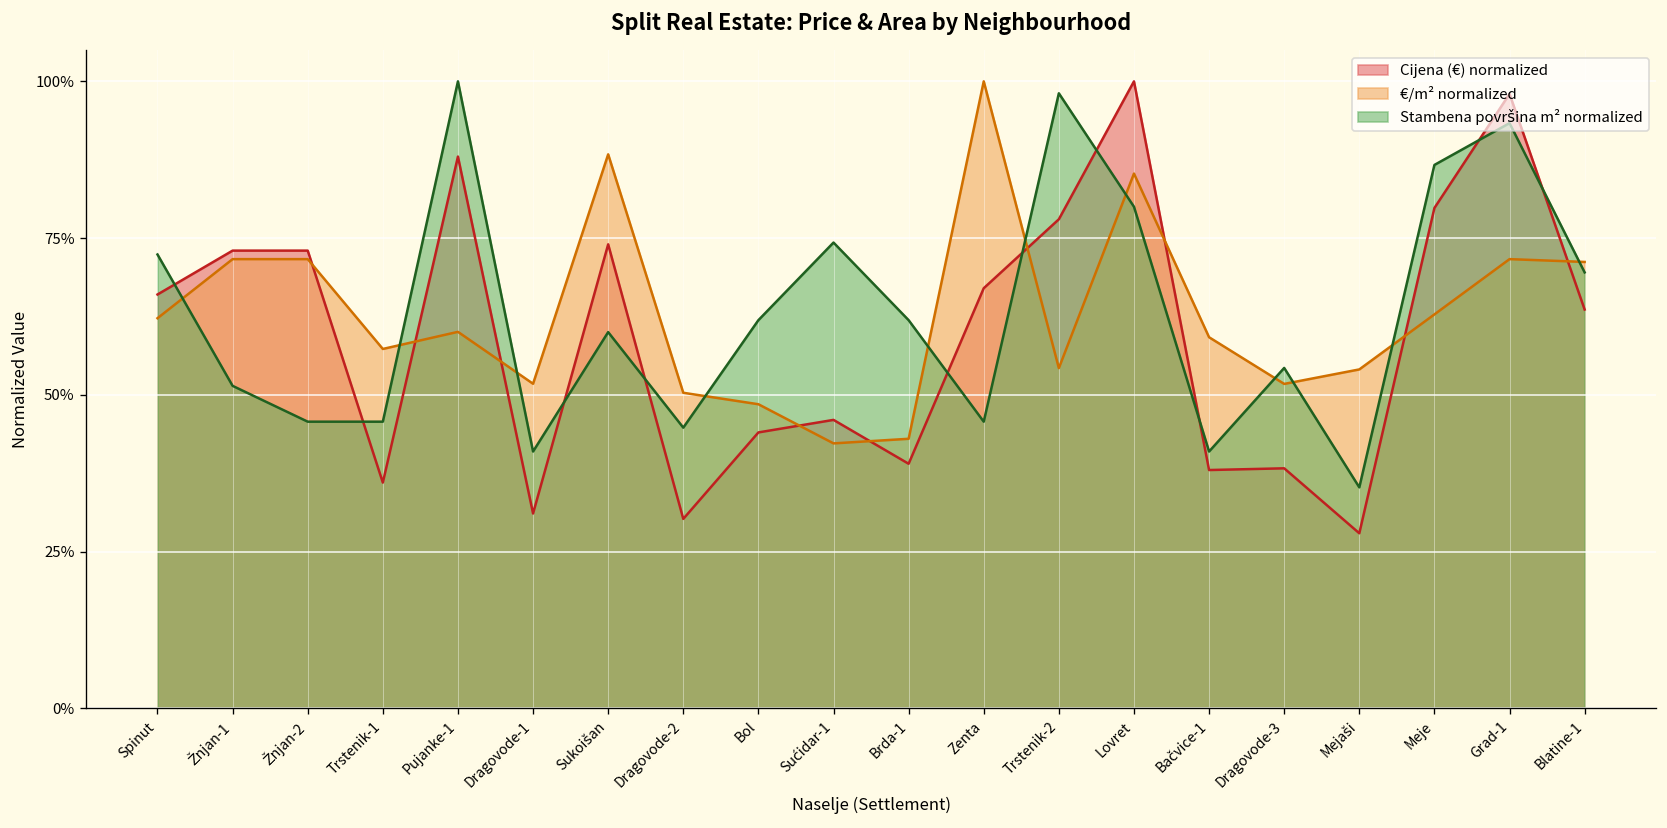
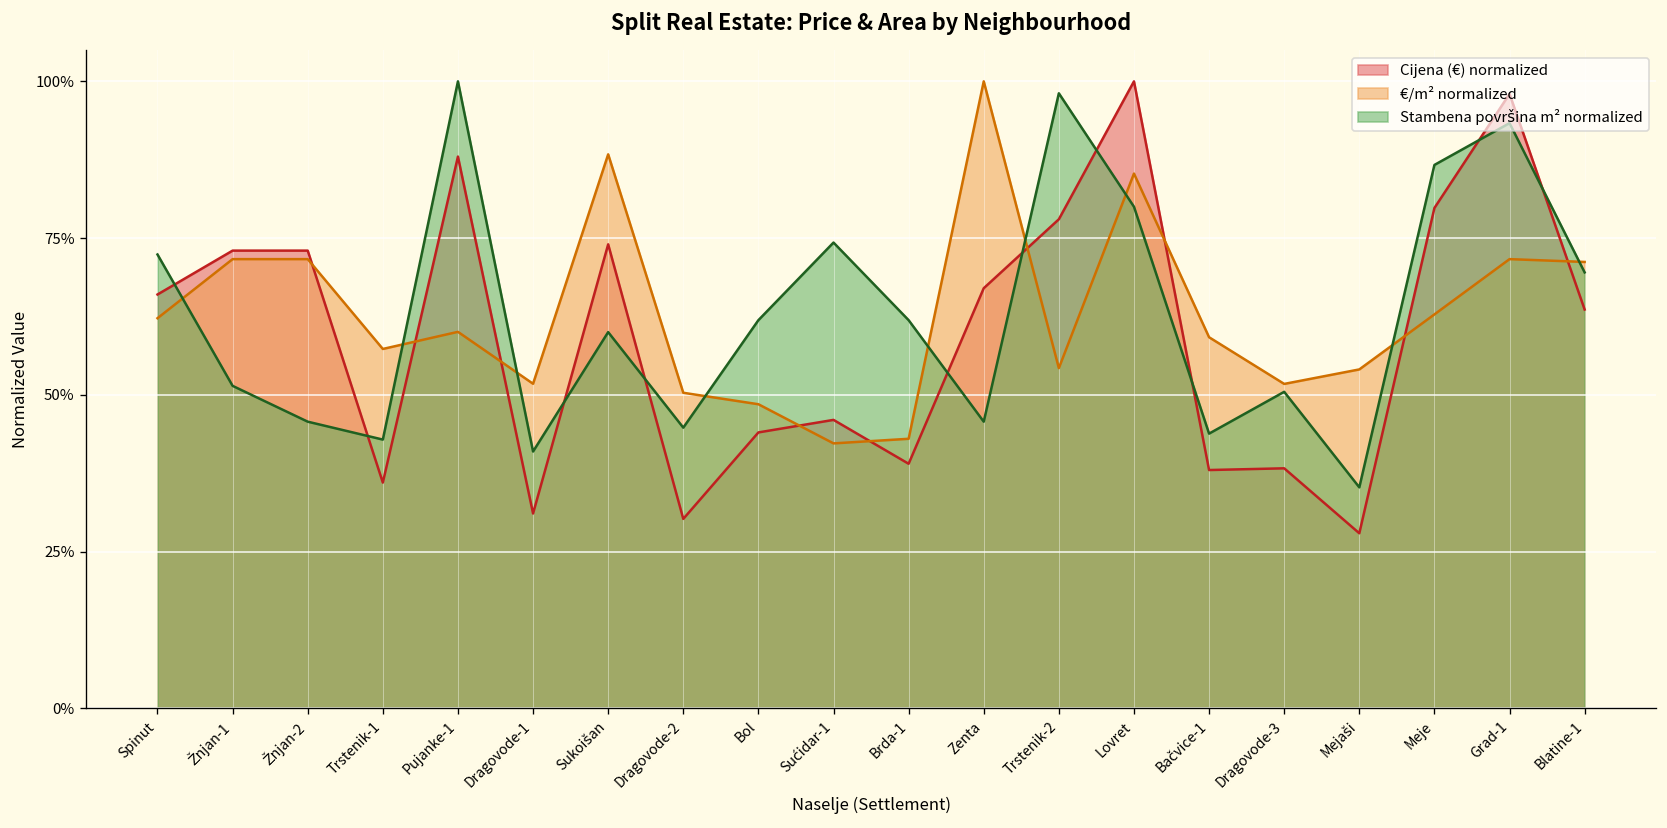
Stambena površina m² normalized, Trstenik-1: 46% -> 43%
Stambena površina m² normalized, Bačvice-1: 41% -> 44%
Stambena površina m² normalized, Dragovode-3: 54% -> 50%
